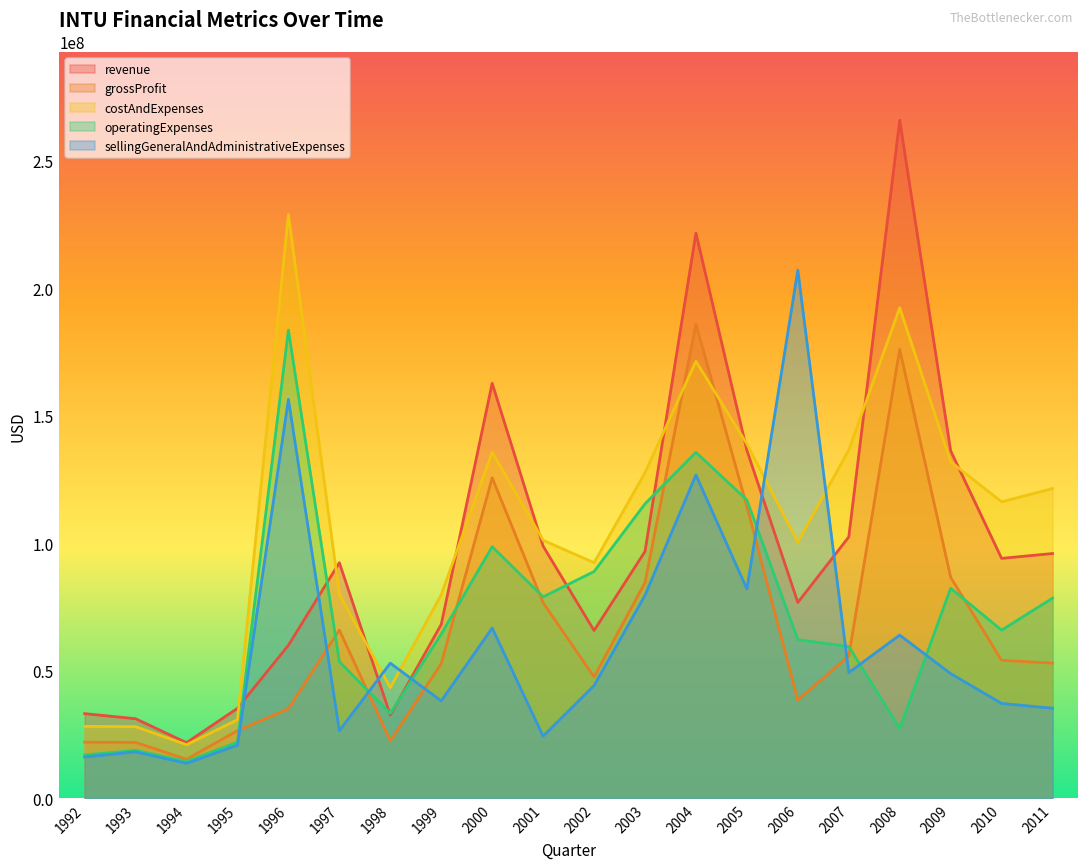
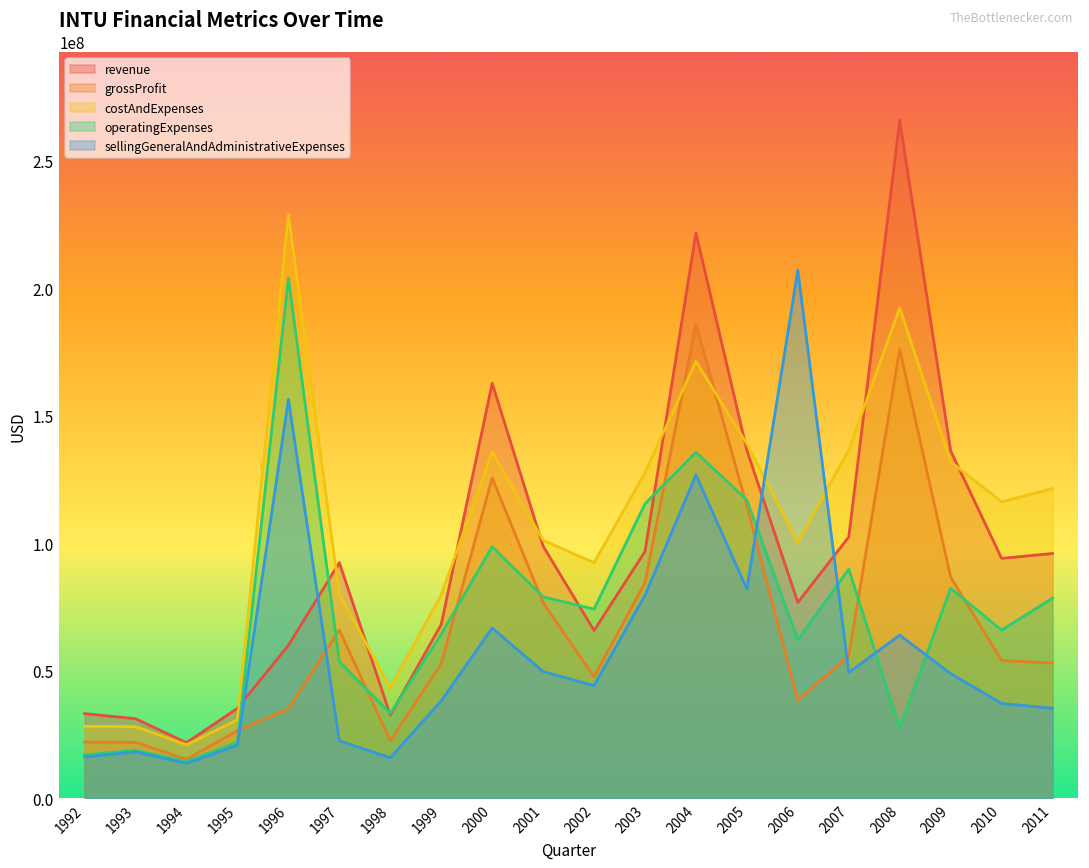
operatingExpenses, 1996: 184000000 -> 204000000
sellingGeneralAndAdministrativeExpenses, 1997: 27000000 -> 22000000
sellingGeneralAndAdministrativeExpenses, 1998: 53000000 -> 16000000
sellingGeneralAndAdministrativeExpenses, 2001: 24000000 -> 50000000
operatingExpenses, 2002: 89000000 -> 74000000
operatingExpenses, 2007: 60000000 -> 90000000
